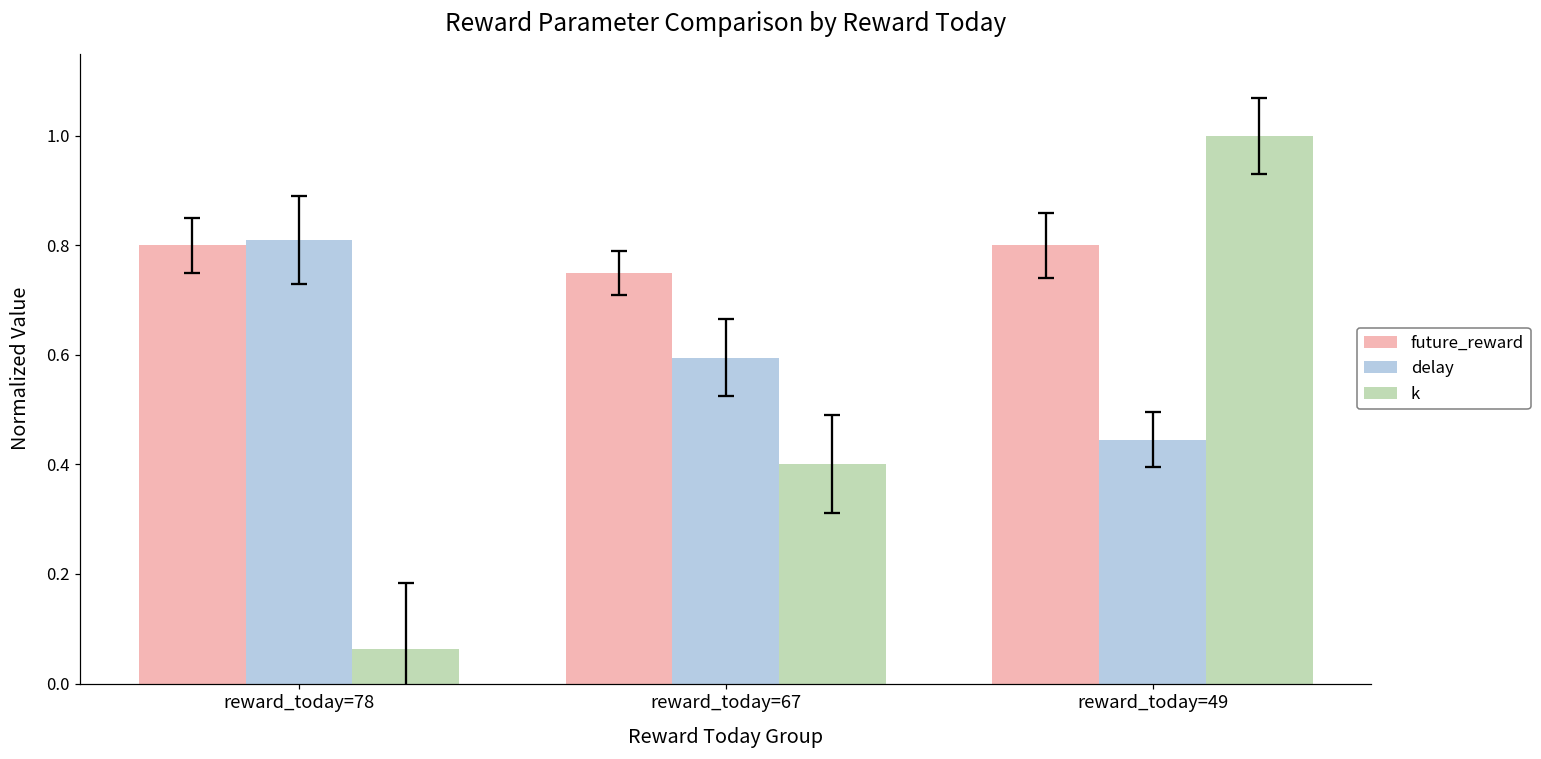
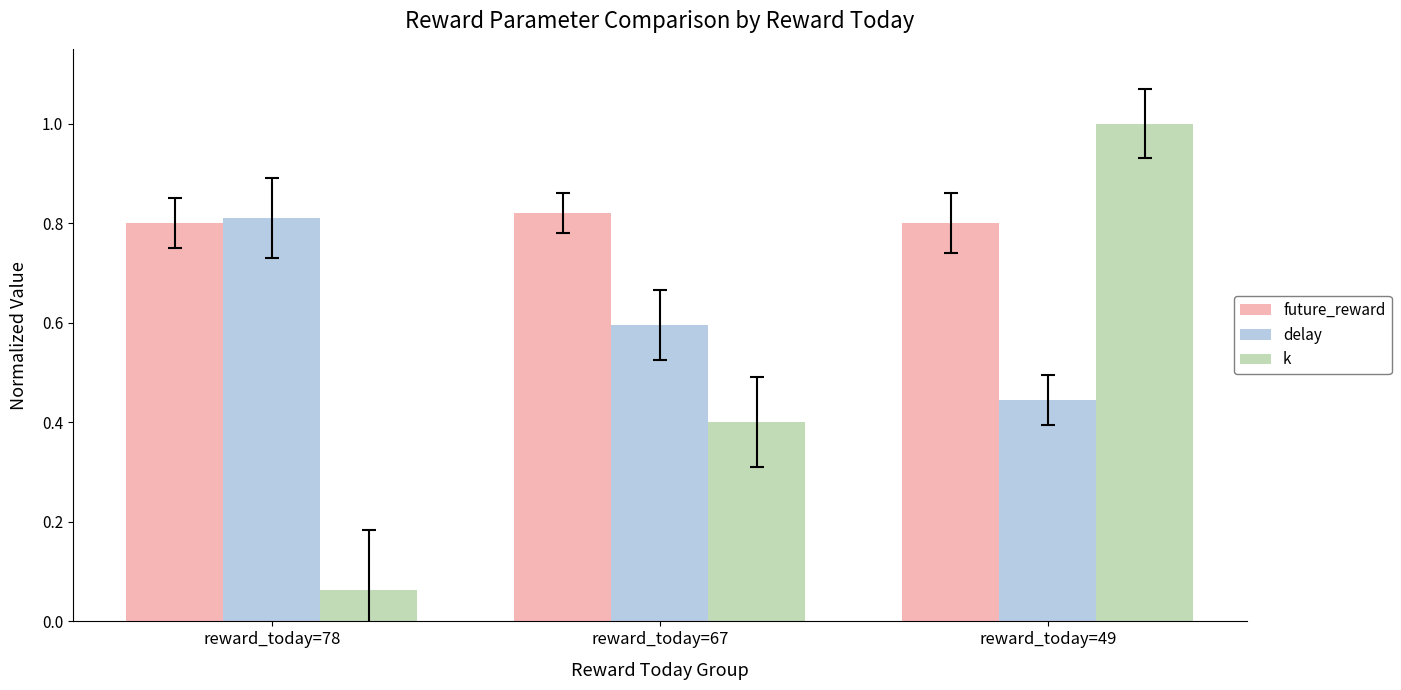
future_reward, reward_today=67: 0.75 -> 0.82
